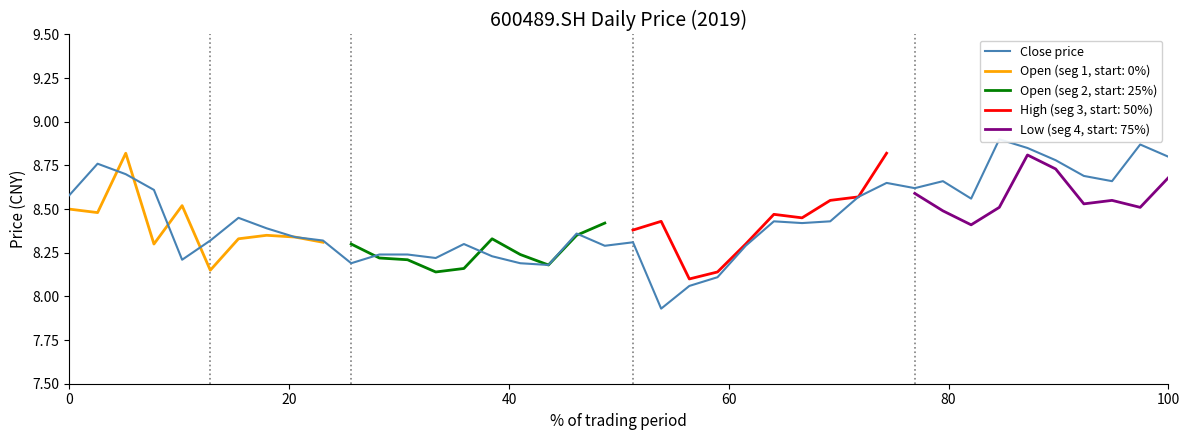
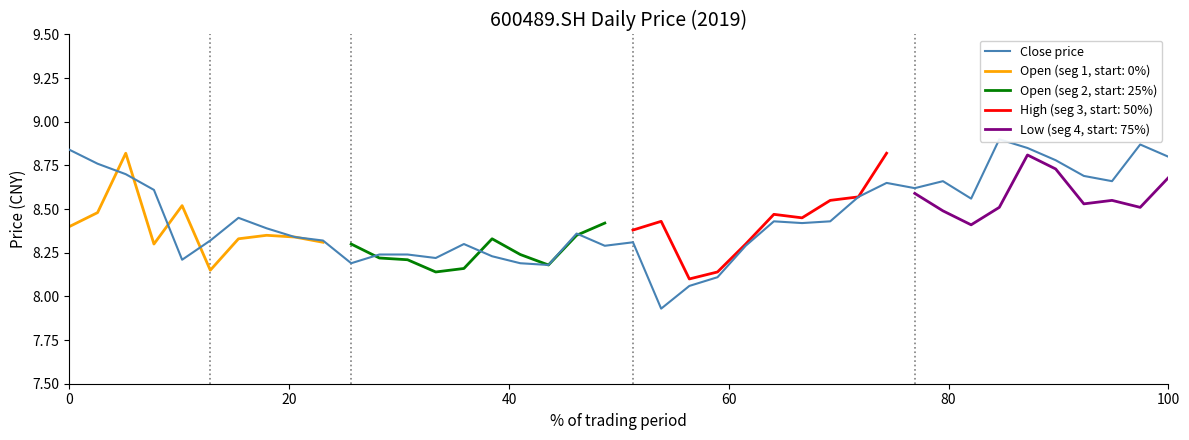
Close price, 0: 8.58 -> 8.84
Open (seg 1, start: 0%), 0: 8.5 -> 8.4
